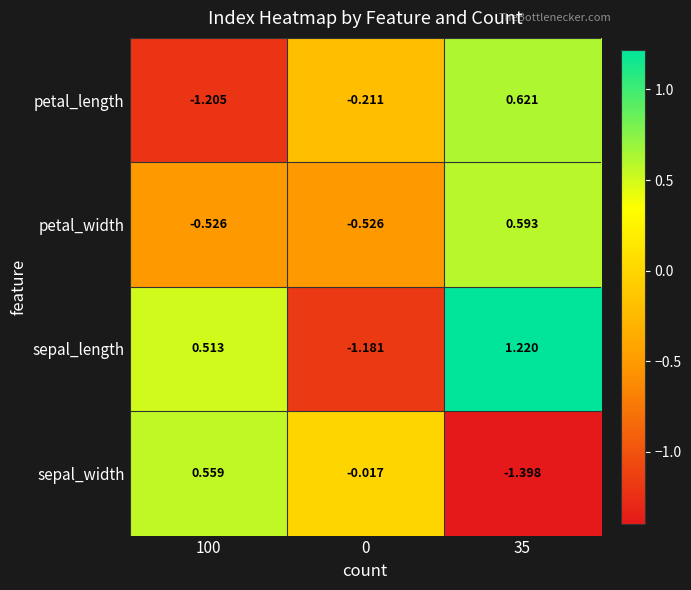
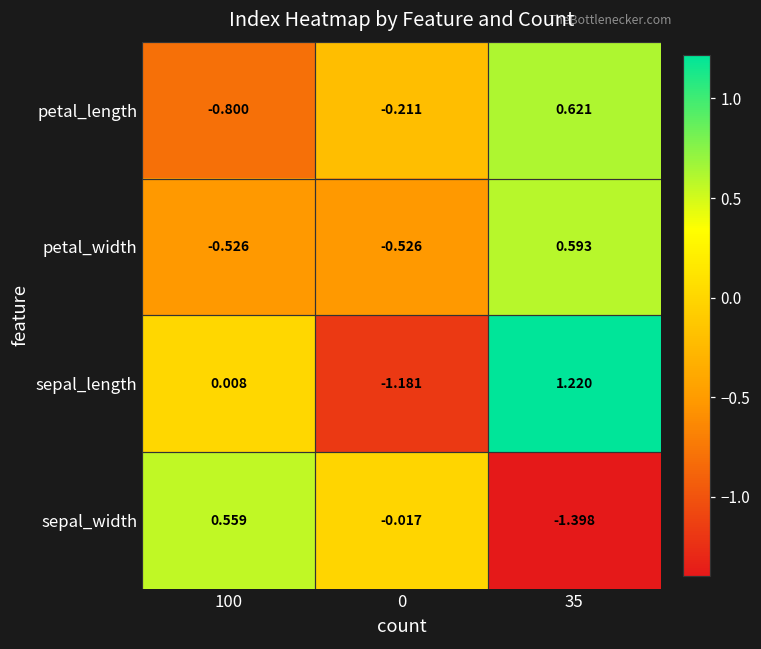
petal_length, 100: -1.205 -> -0.800
sepal_length, 100: 0.513 -> 0.008
